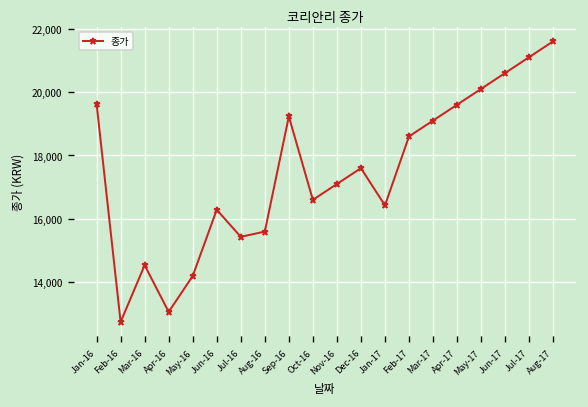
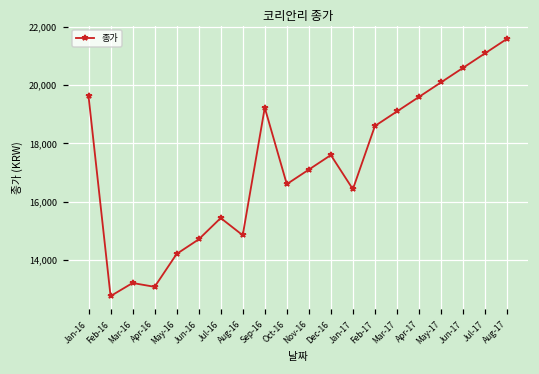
Mar-16: 14,500 -> 13,200
Jun-16: 16,300 -> 14,700
Aug-16: 15,600 -> 14,800
